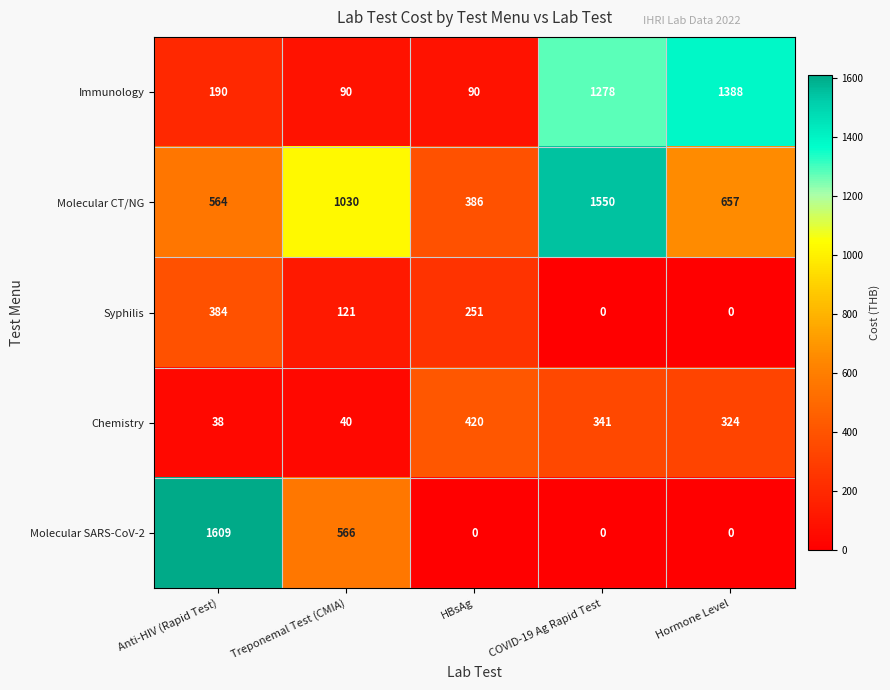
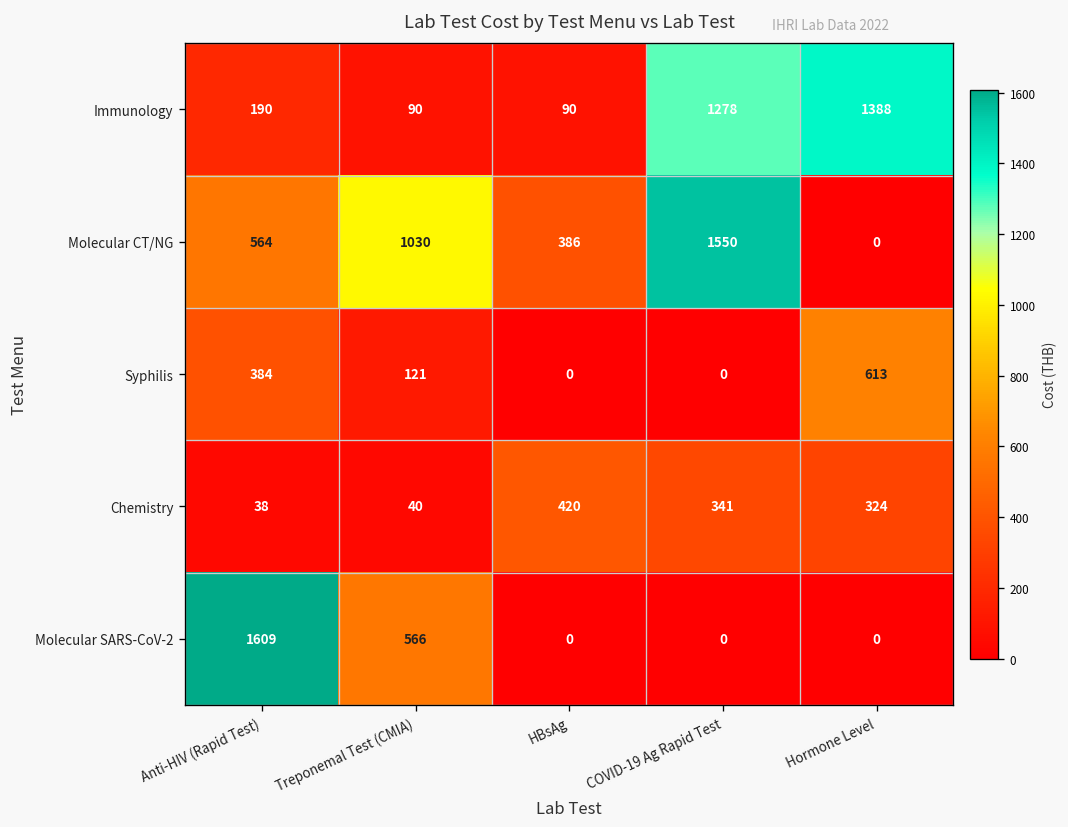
Molecular CT/NG, Hormone Level: 657 -> 0
Syphilis, HBsAg: 251 -> 0
Syphilis, Hormone Level: 0 -> 613
